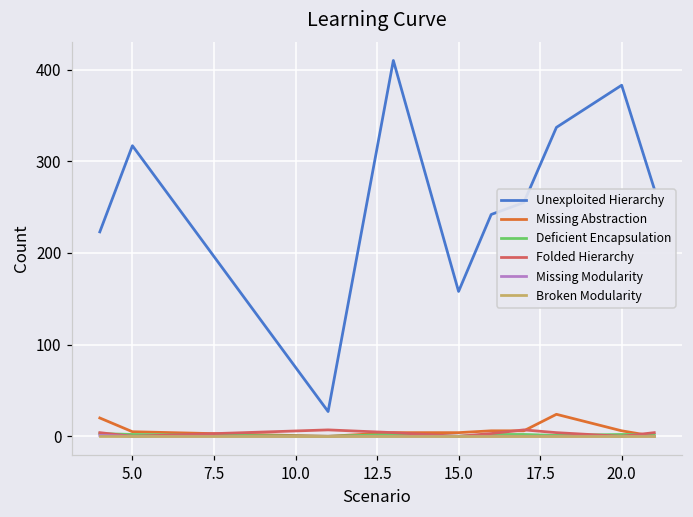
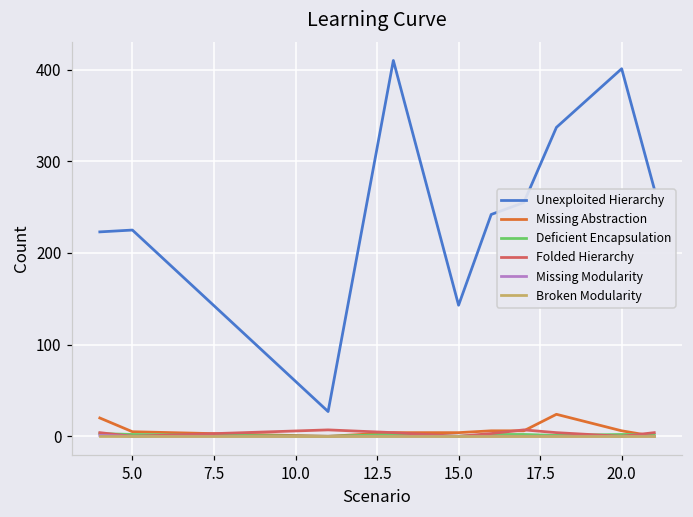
Unexploited Hierarchy, 5.0: 320 -> 230
Unexploited Hierarchy, 15.0: 160 -> 140
Unexploited Hierarchy, 20.0: 380 -> 400
